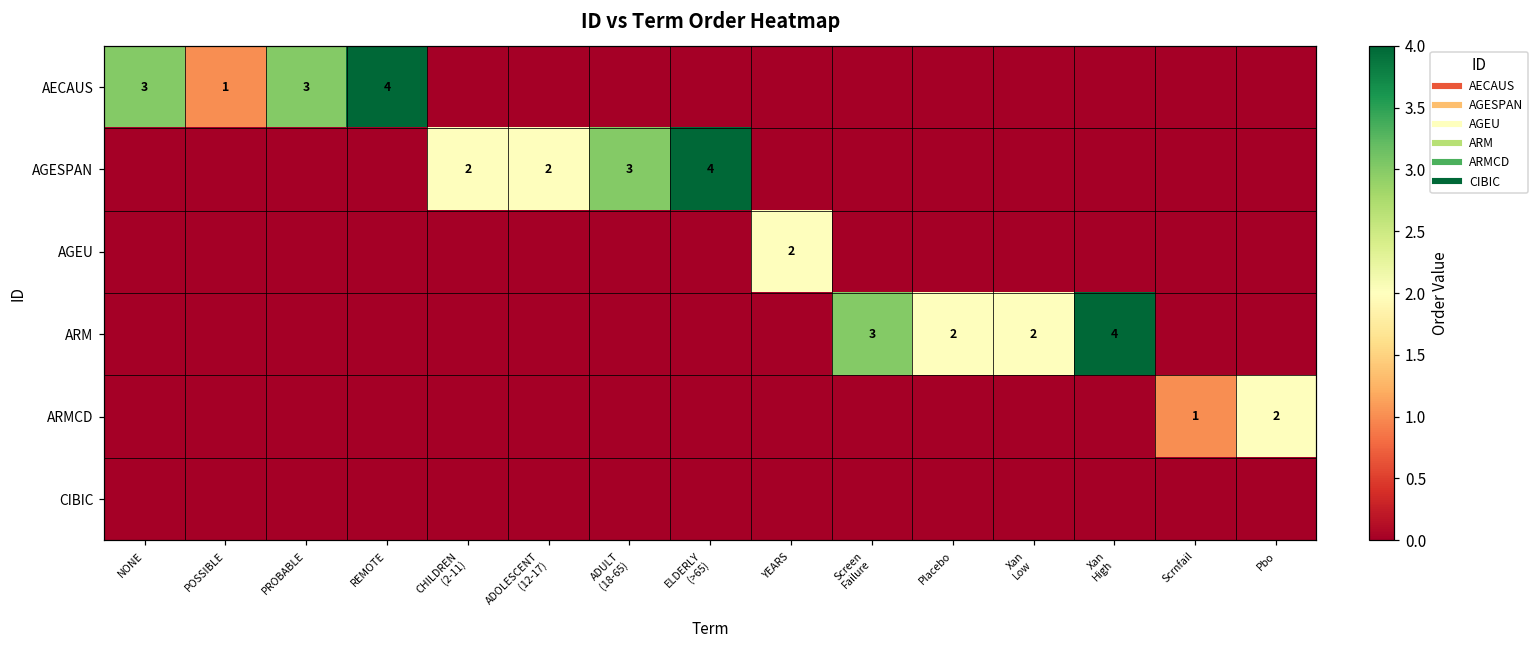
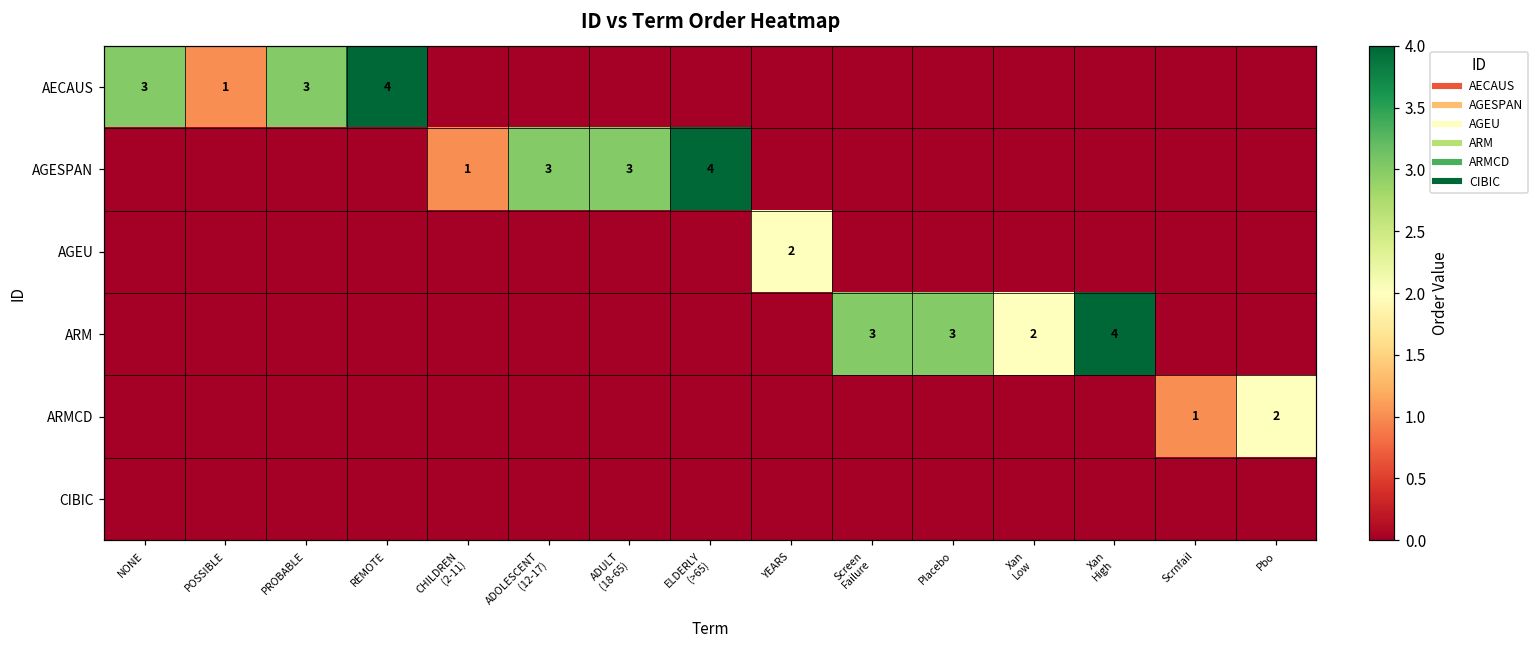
AGESPAN, CHILDREN (2-11): 2 -> 1
AGESPAN, ADOLESCENT (12-17): 2 -> 3
ARM, Placebo: 2 -> 3
